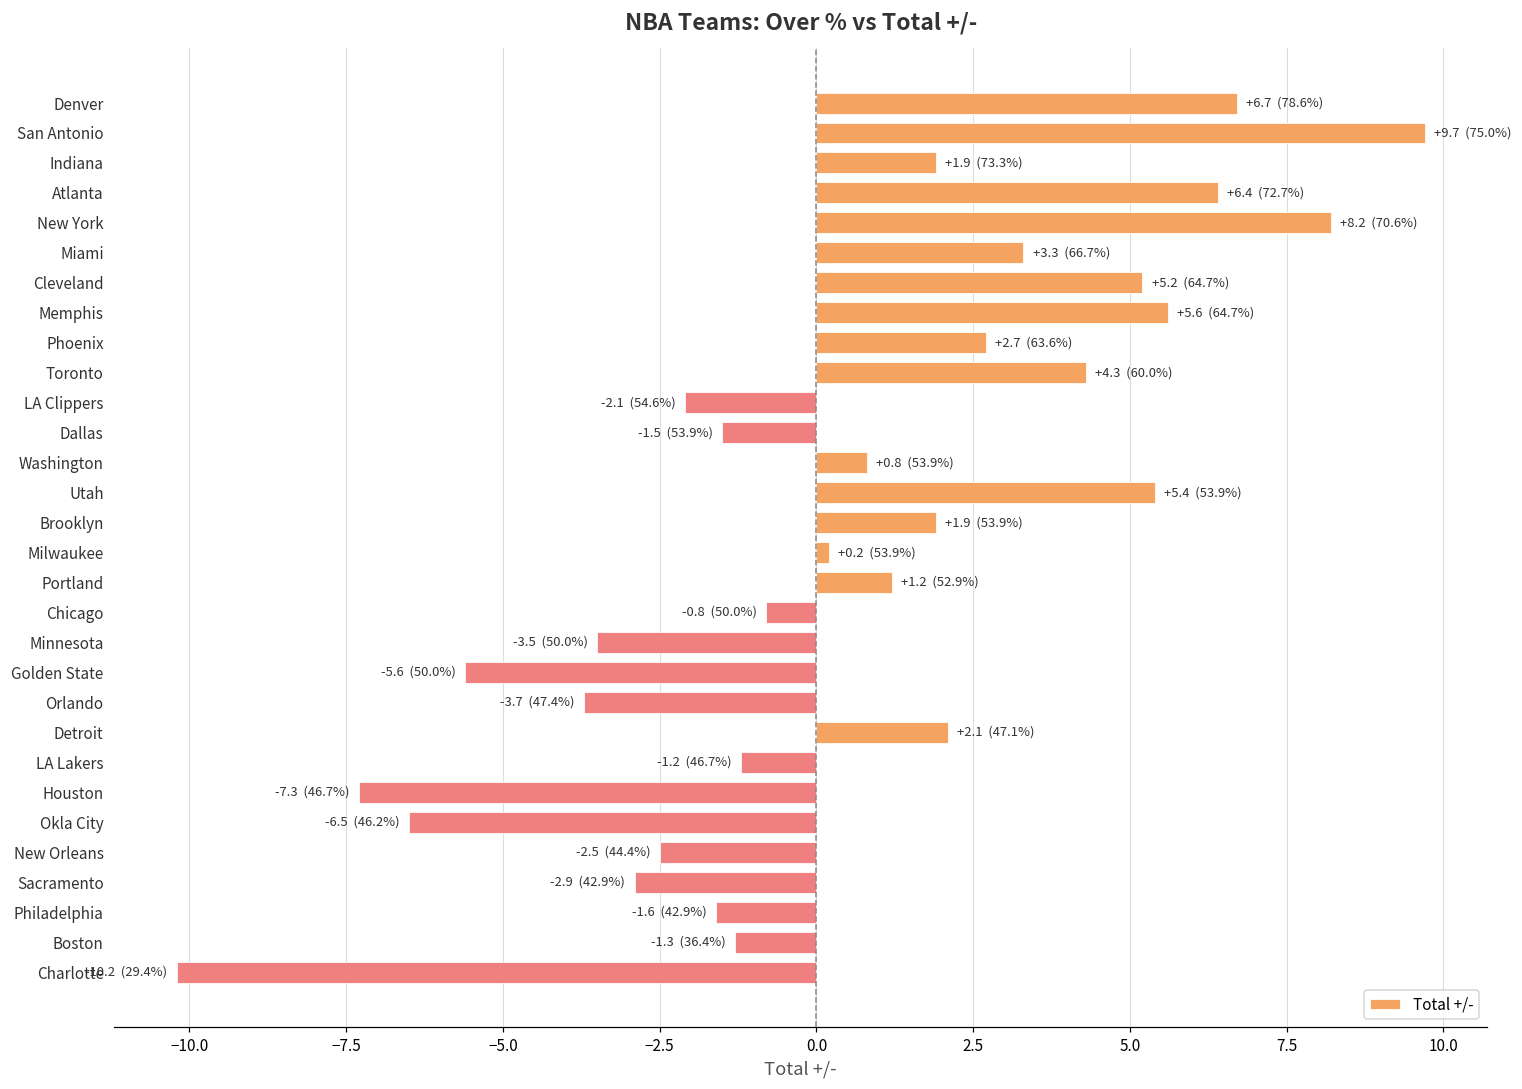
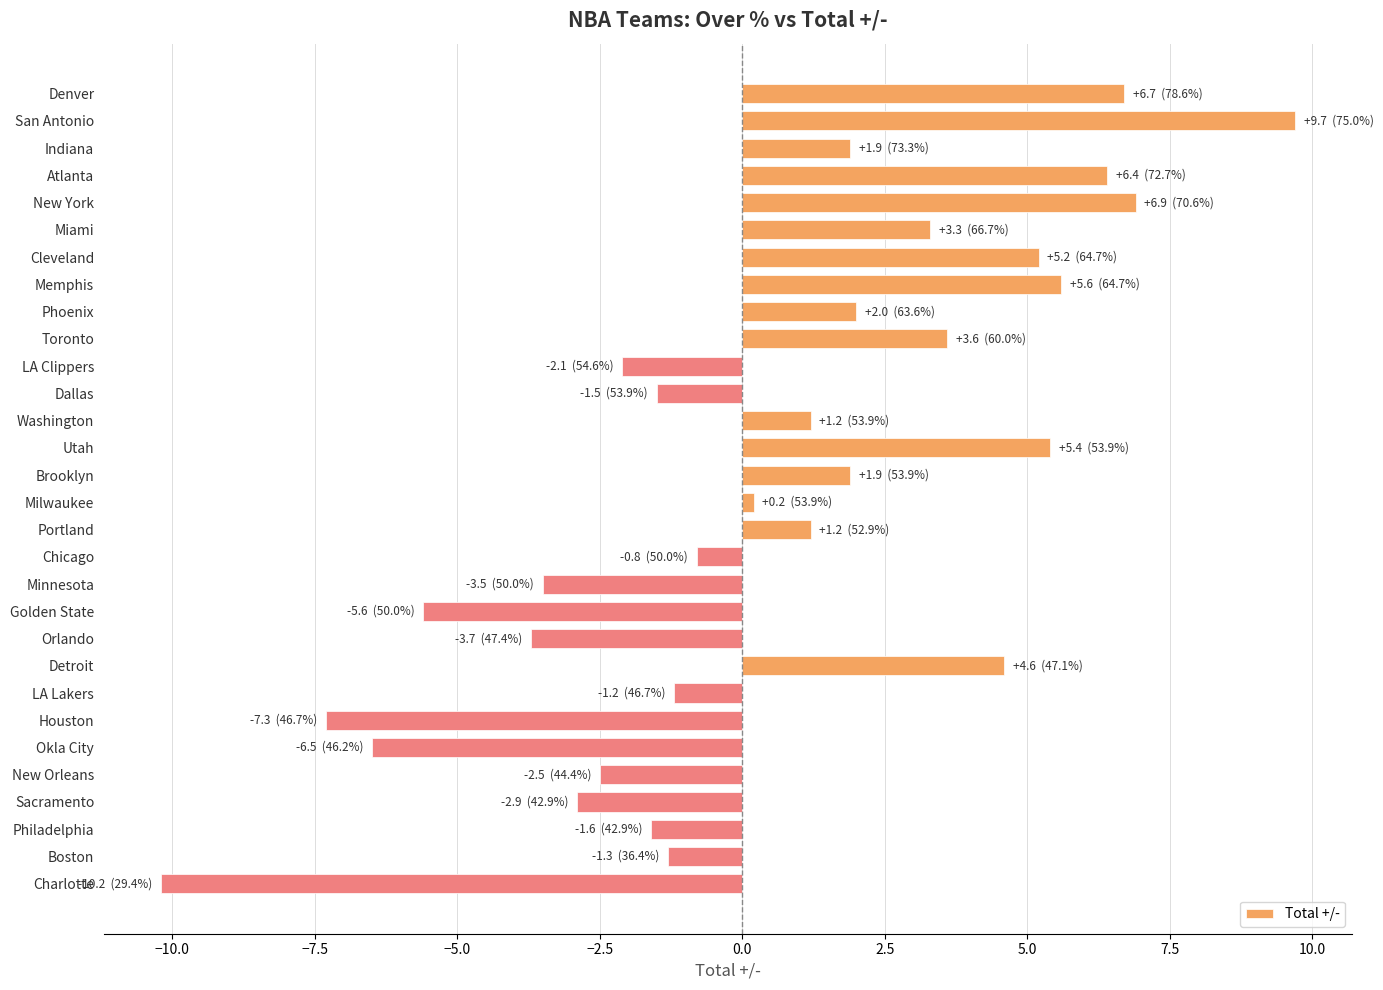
New York: +8.2 -> +6.9
Phoenix: +2.7 -> +2.0
Toronto: +4.3 -> +3.6
Washington: +0.8 -> +1.2
Detroit: +2.1 -> +4.6
